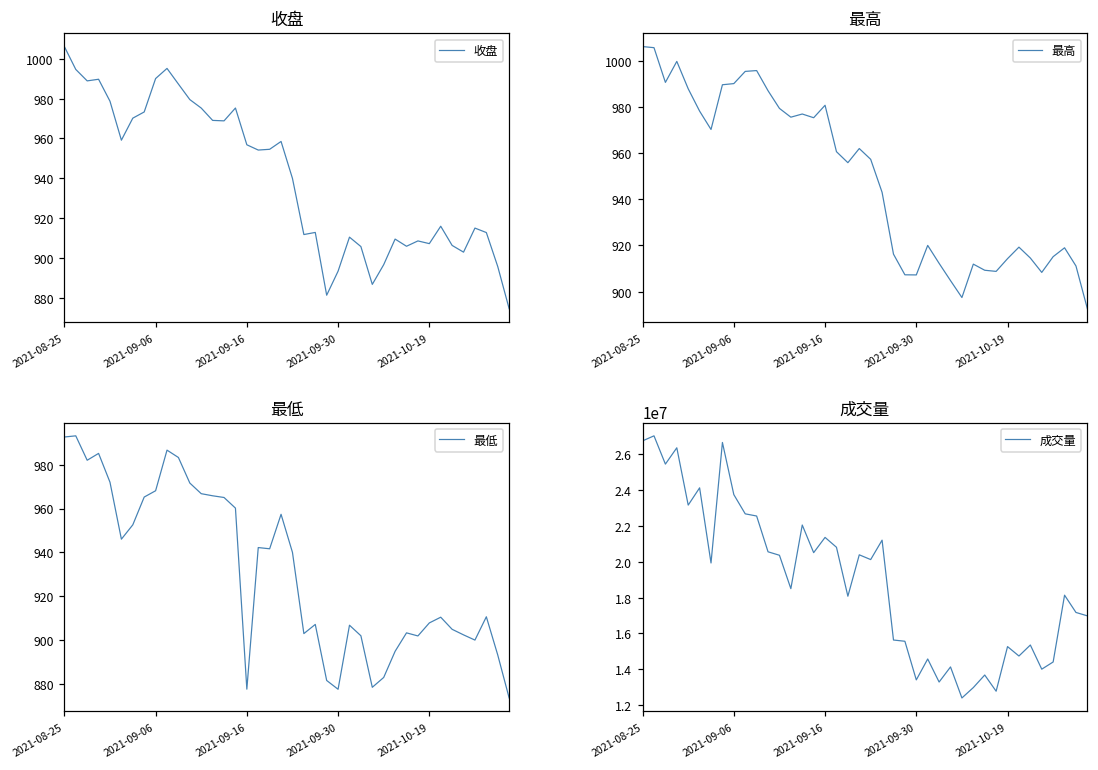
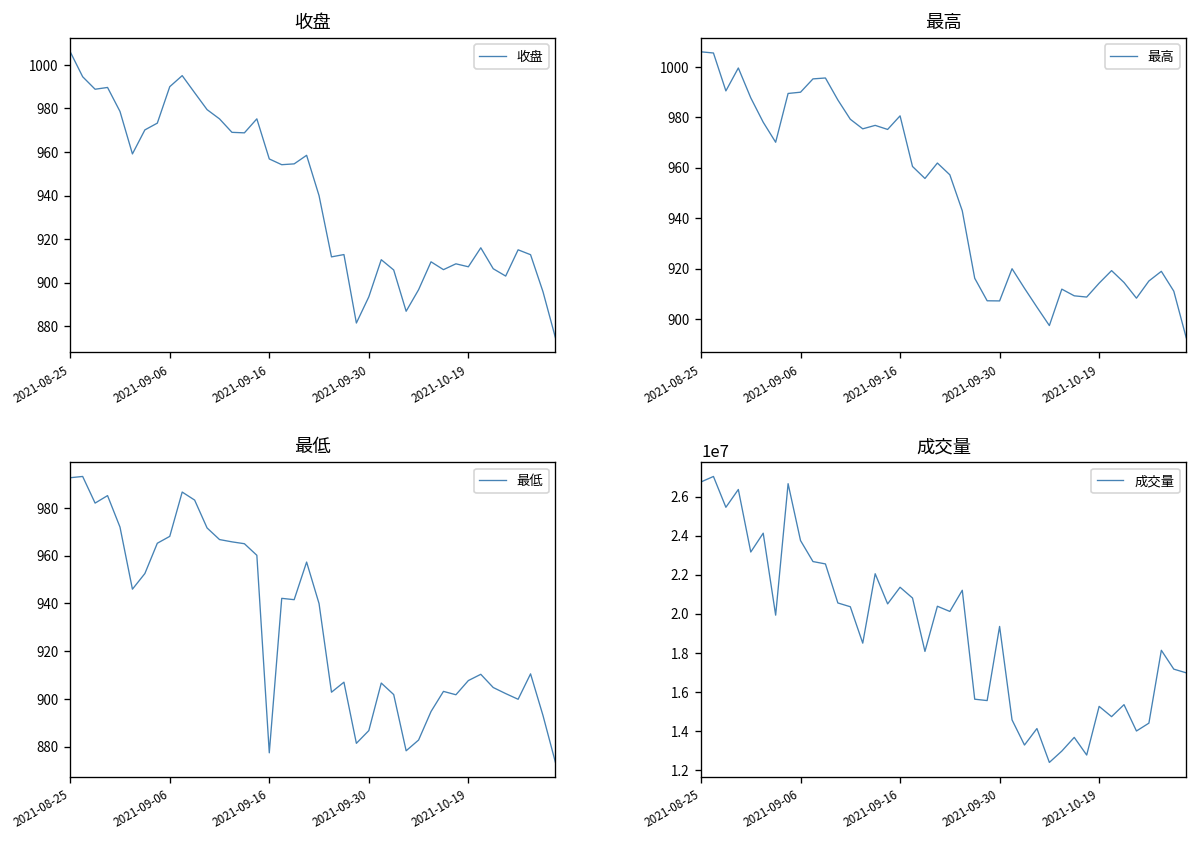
最低, 2021-09-30: 877 -> 887
成交量, 2021-09-30: 13400000 -> 19400000
